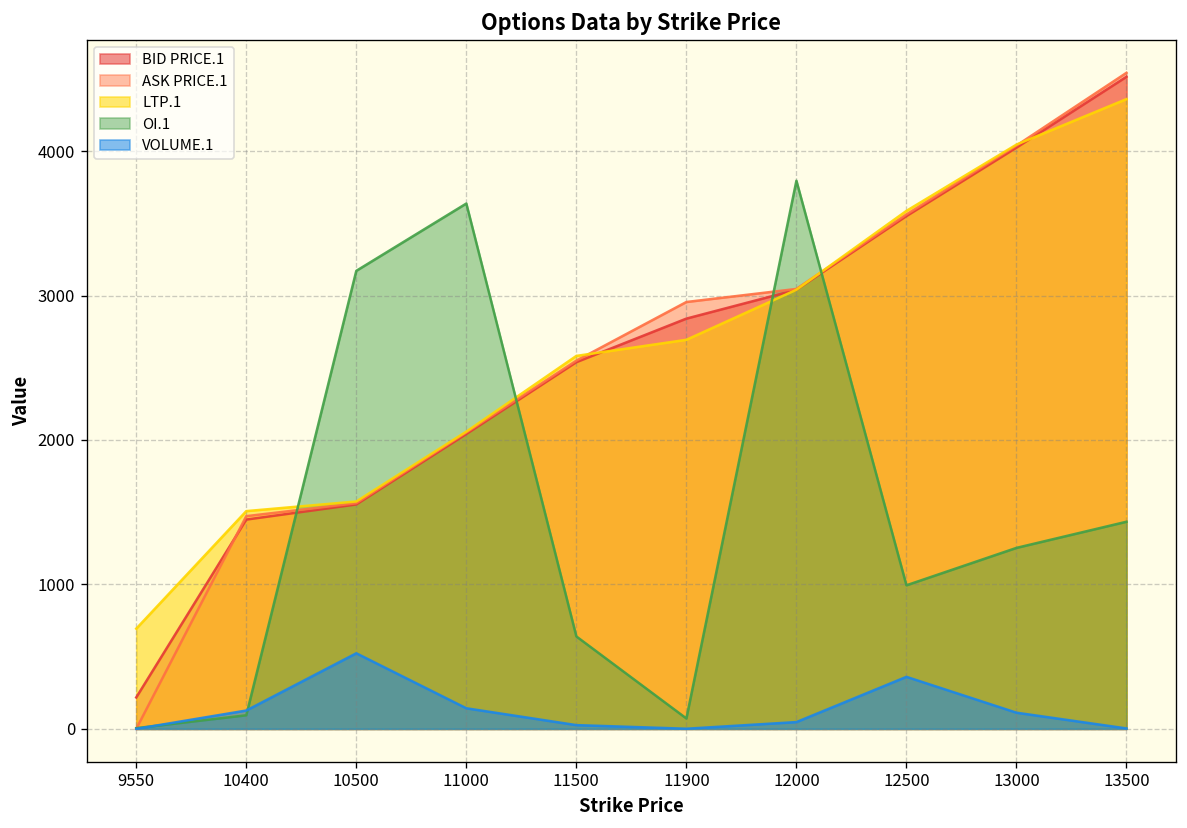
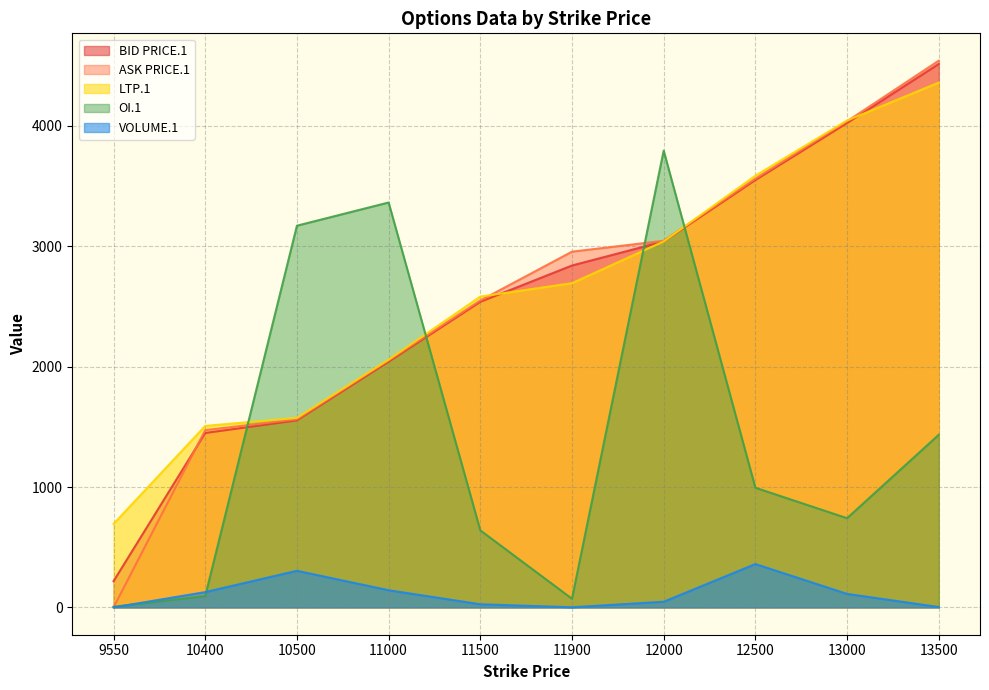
VOLUME.1, 10500: 520 -> 300
OI.1, 11000: 3640 -> 3360
OI.1, 13000: 1250 -> 740
